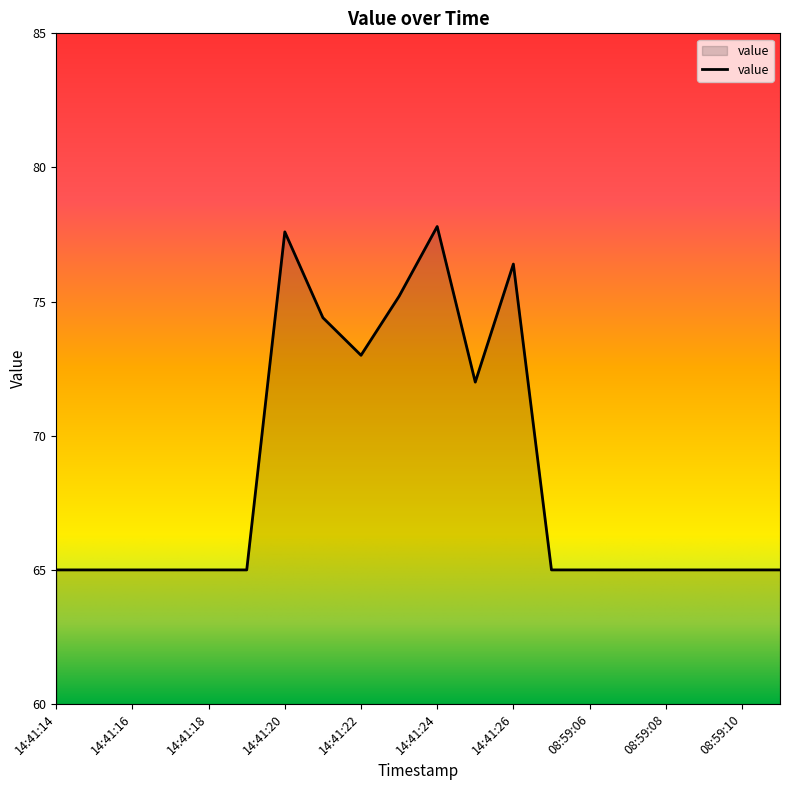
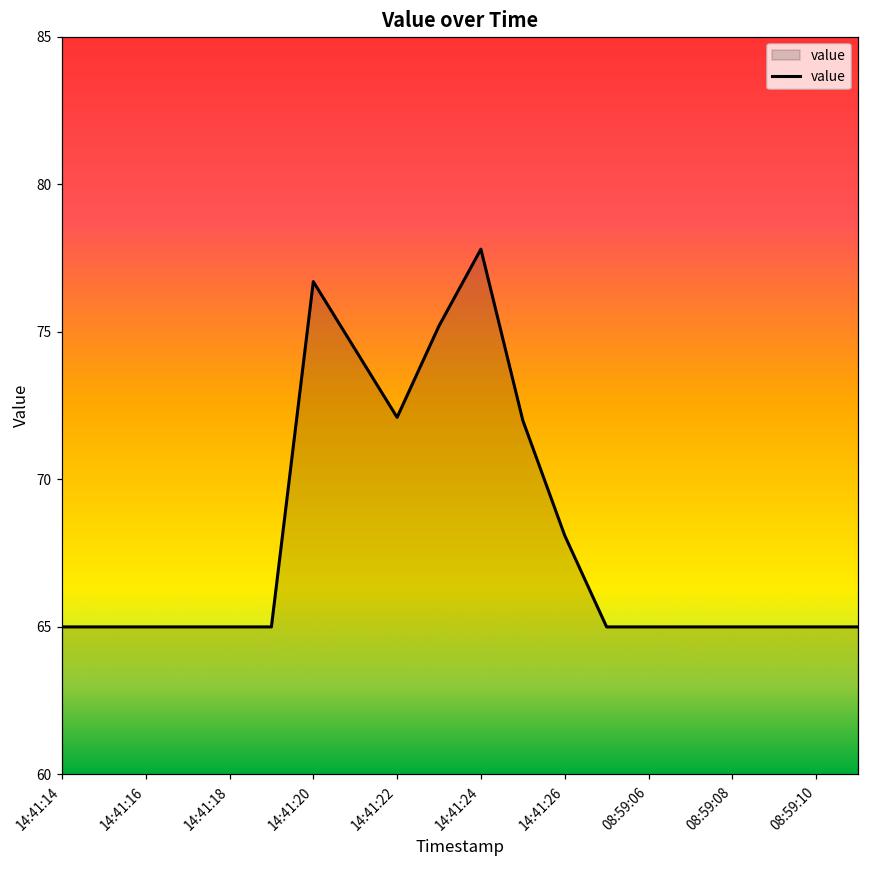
14:41:20: 77.6 -> 76.7
14:41:22: 73.0 -> 72.1
14:41:26: 76.4 -> 68.1
